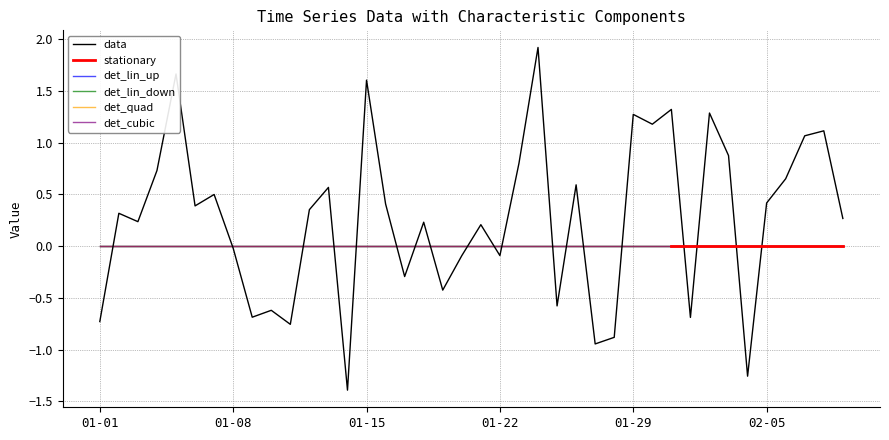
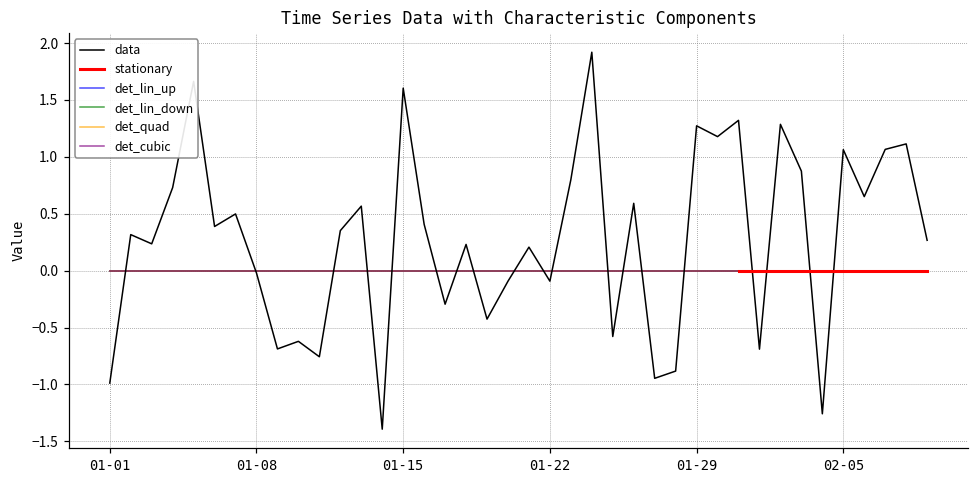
data, 01-01: -0.73 -> -0.99
data, 02-05: 0.42 -> 1.06
